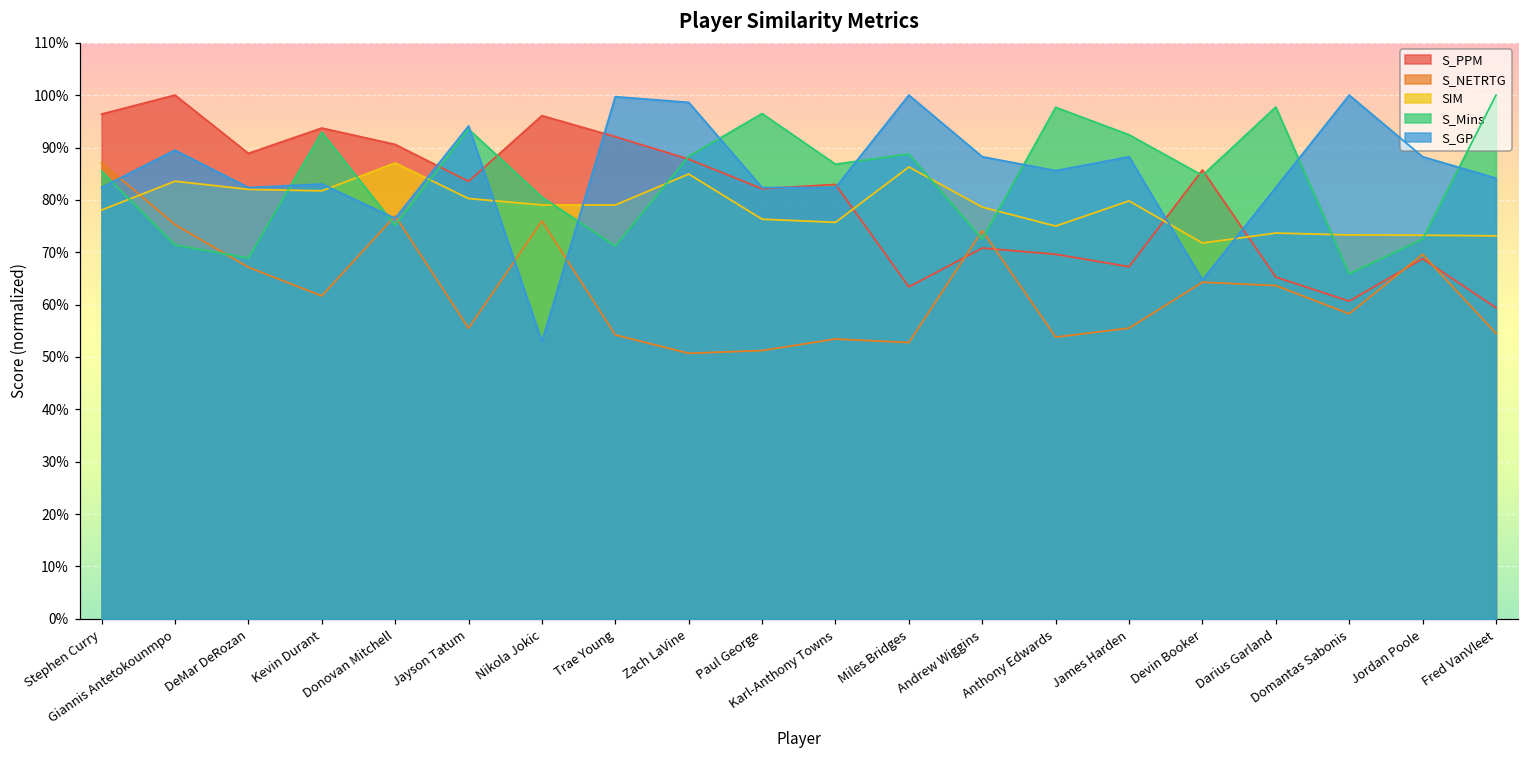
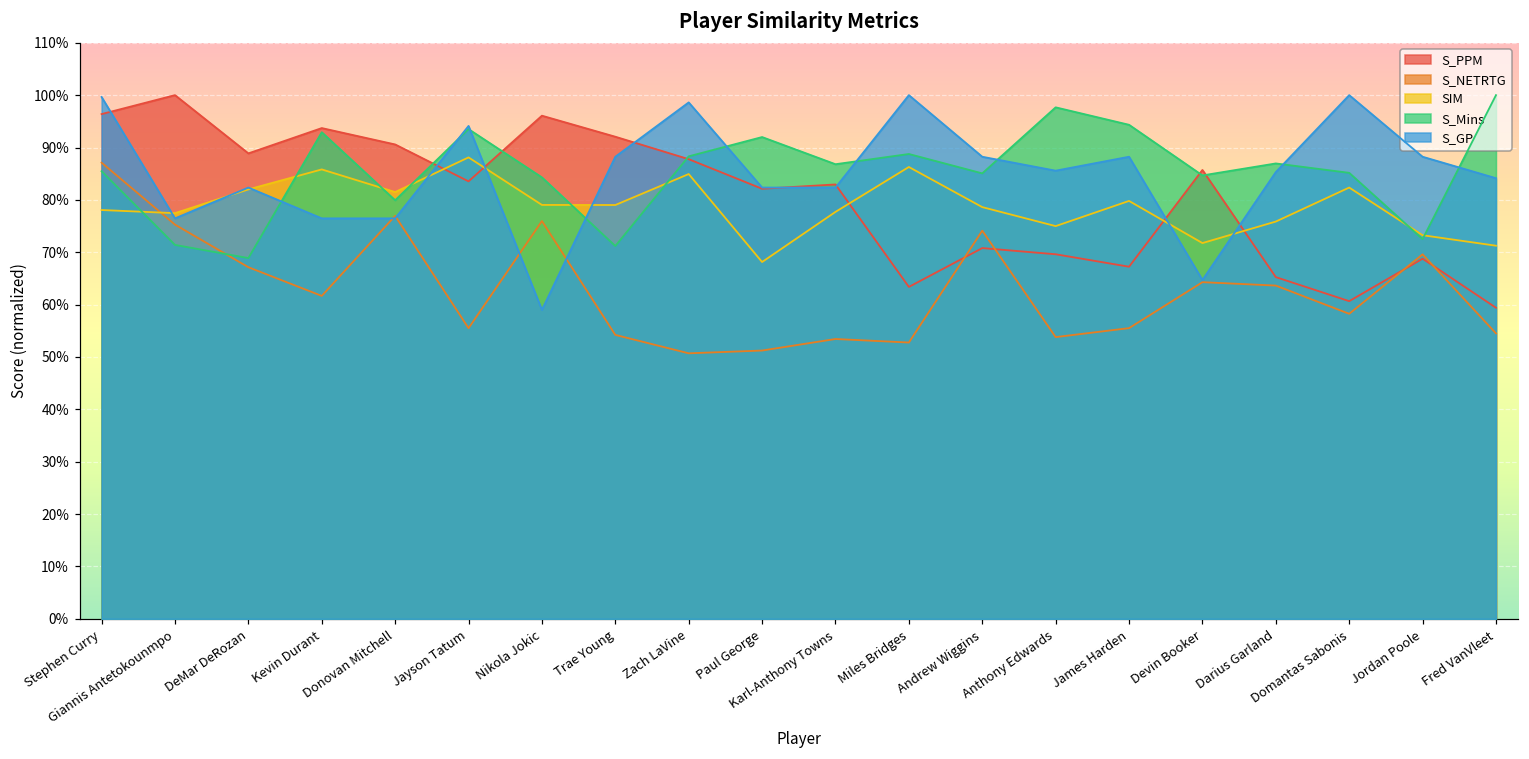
S_GP, Stephen Curry: 82% -> 100%
SIM, Giannis Antetokounmpo: 84% -> 77%
S_GP, Giannis Antetokounmpo: 89% -> 76%
SIM, Kevin Durant: 82% -> 86%
S_GP, Kevin Durant: 83% -> 76%
SIM, Donovan Mitchell: 87% -> 81%
S_Mins, Donovan Mitchell: 75% -> 80%
SIM, Jayson Tatum: 80% -> 88%
S_Mins, Nikola Jokic: 81% -> 84%
S_GP, Nikola Jokic: 53% -> 59%
S_GP, Trae Young: 100% -> 88%
SIM, Paul George: 76% -> 68%
S_Mins, Paul George: 96% -> 92%
SIM, Karl-Anthony Towns: 76% -> 78%
S_Mins, Andrew Wiggins: 73% -> 85%
S_Mins, James Harden: 92% -> 94%
SIM, Darius Garland: 74% -> 76%
S_Mins, Darius Garland: 98% -> 87%
S_GP, Darius Garland: 82% -> 85%
SIM, Domantas Sabonis: 73% -> 82%
S_Mins, Domantas Sabonis: 66% -> 85%
SIM, Fred VanVleet: 73% -> 71%
